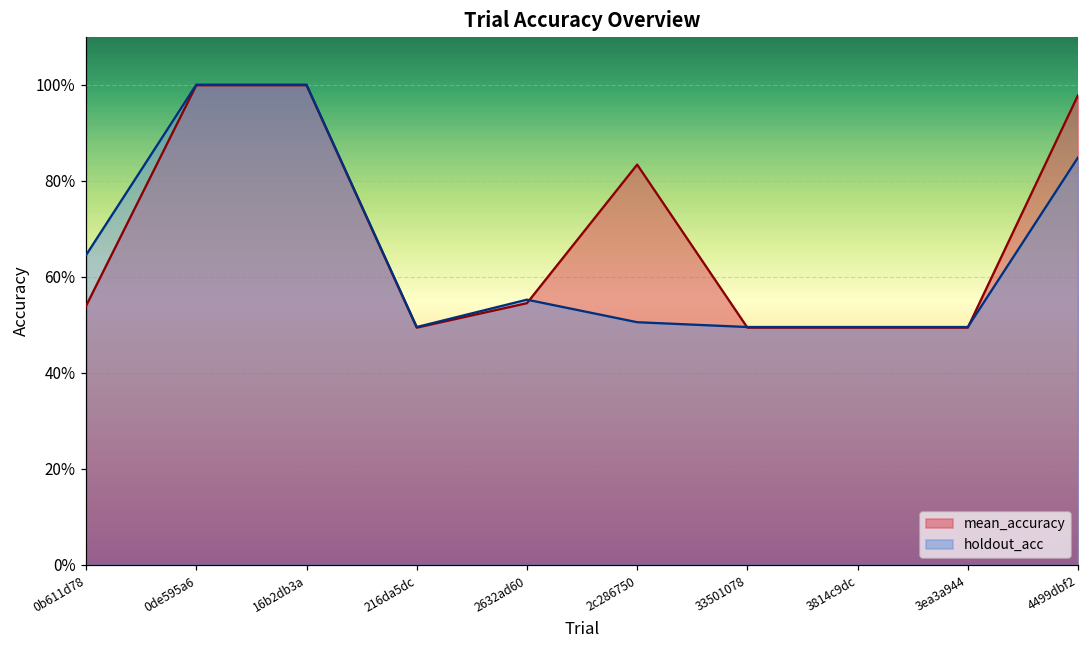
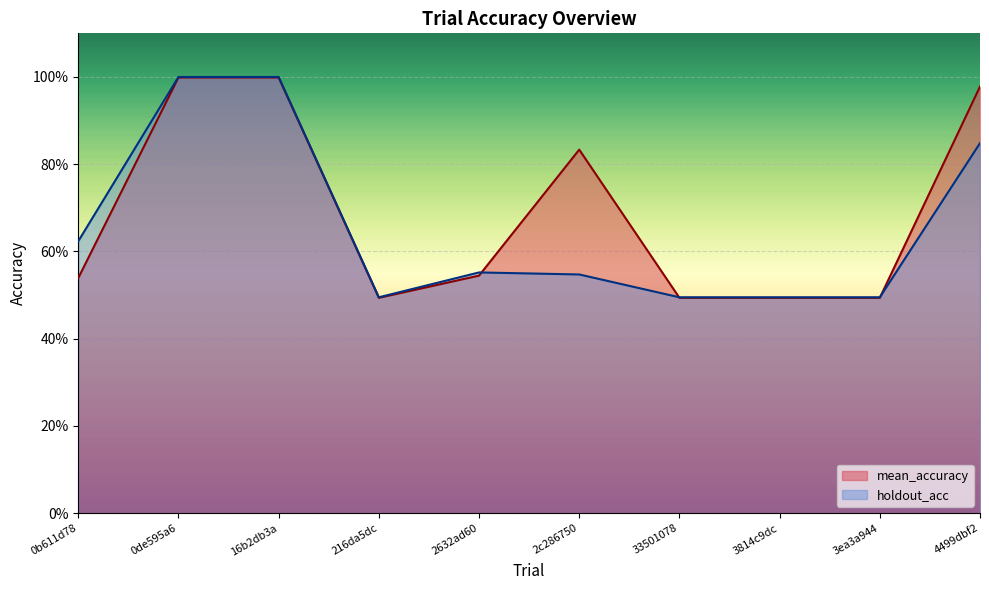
holdout_acc, 0b611d78: 64% -> 62%
holdout_acc, 2c286750: 50% -> 55%
